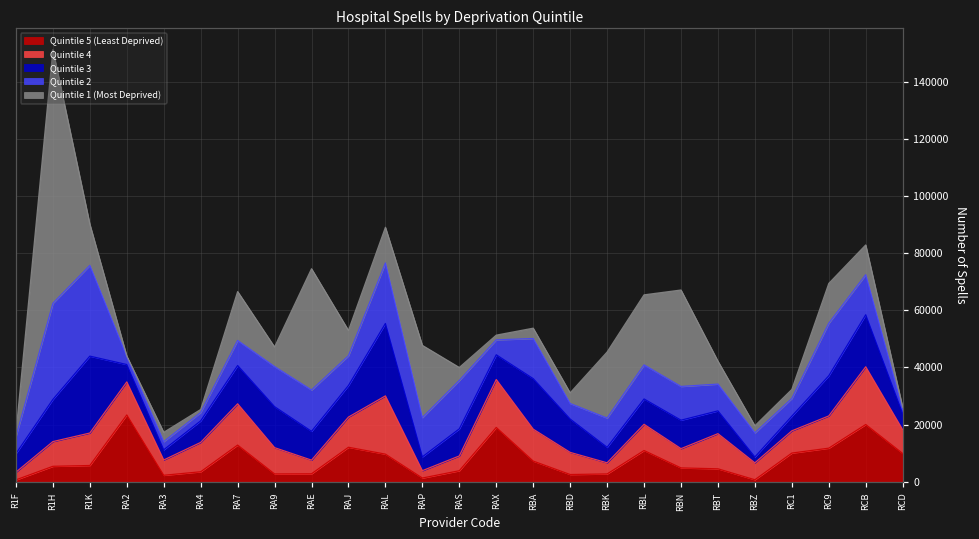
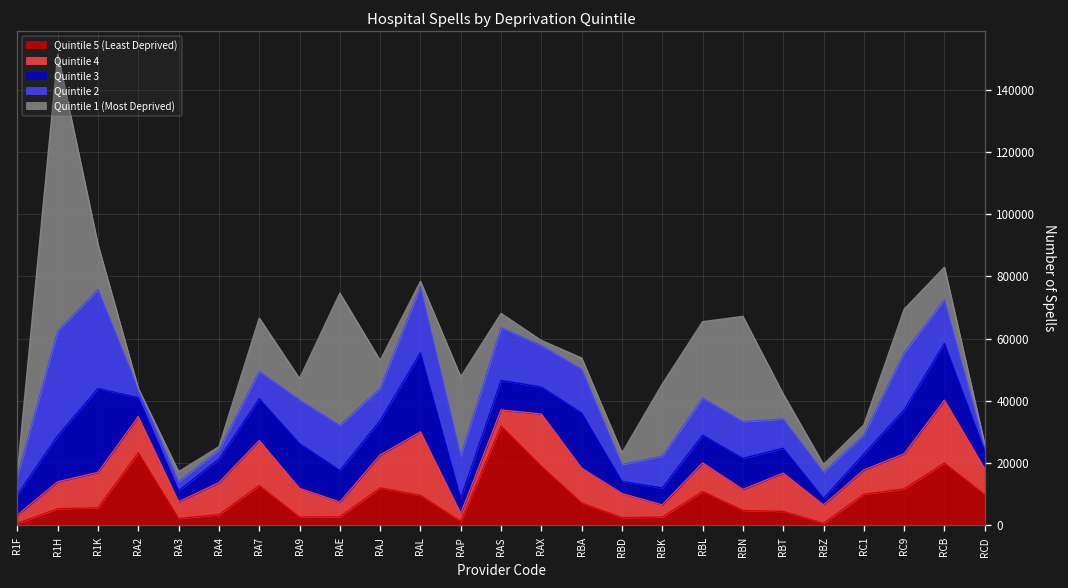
Quintile 1 (Most Deprived), RAL: 13000 -> 2000
Quintile 5 (Least Deprived), RAS: 4000 -> 32000
Quintile 2, RAX: 5000 -> 13000
Quintile 3, RBD: 12000 -> 4000
